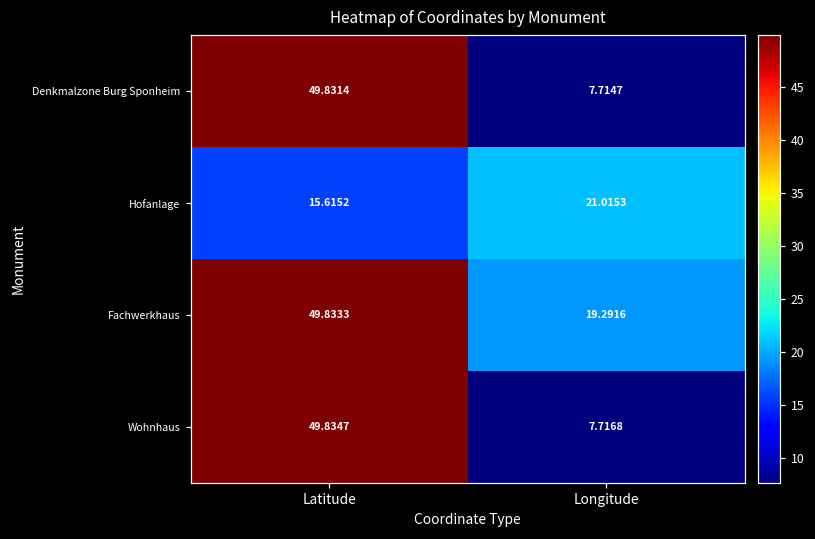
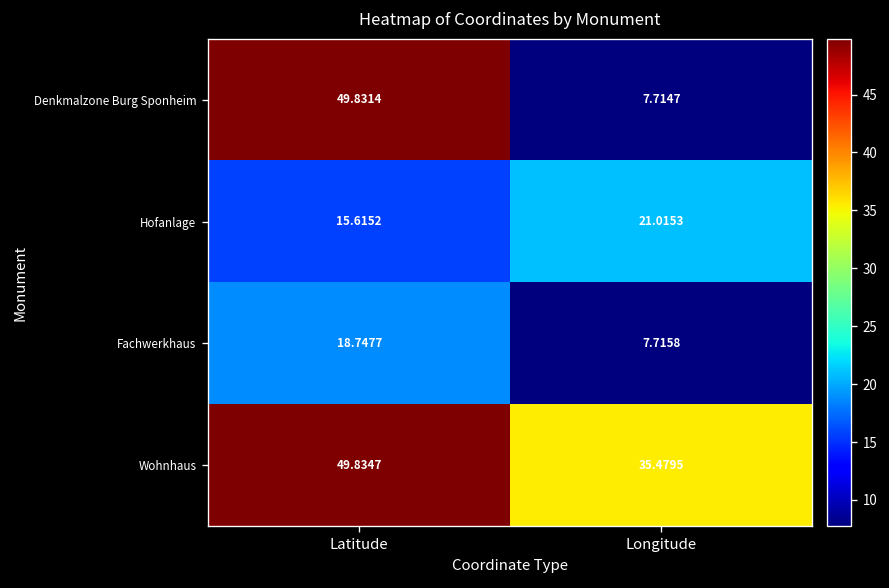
Fachwerkhaus, Latitude: 49.8333 -> 18.7477
Fachwerkhaus, Longitude: 19.2916 -> 7.7158
Wohnhaus, Longitude: 7.7168 -> 35.4795
